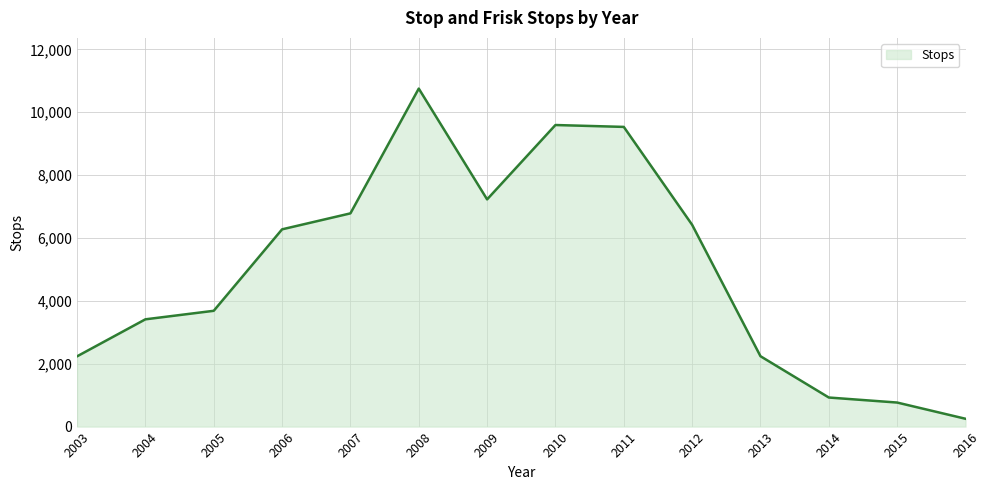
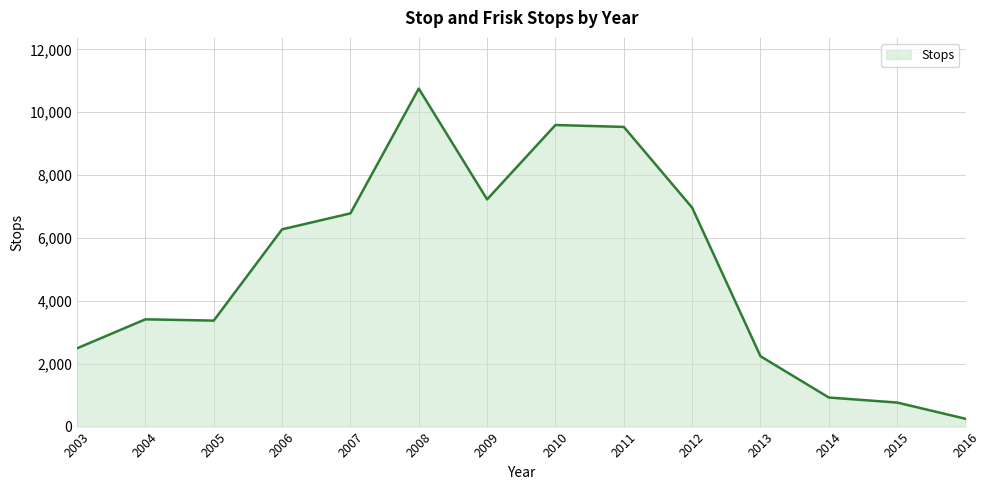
2003: 2,200 -> 2,500
2005: 3,700 -> 3,400
2012: 6,400 -> 7,000
